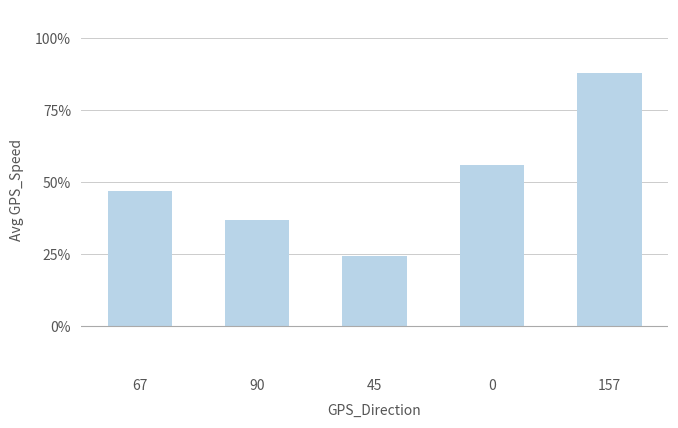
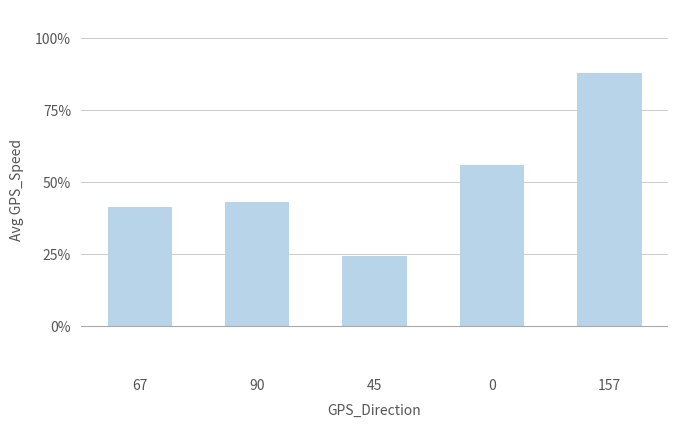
67: 47% -> 41%
90: 37% -> 43%
